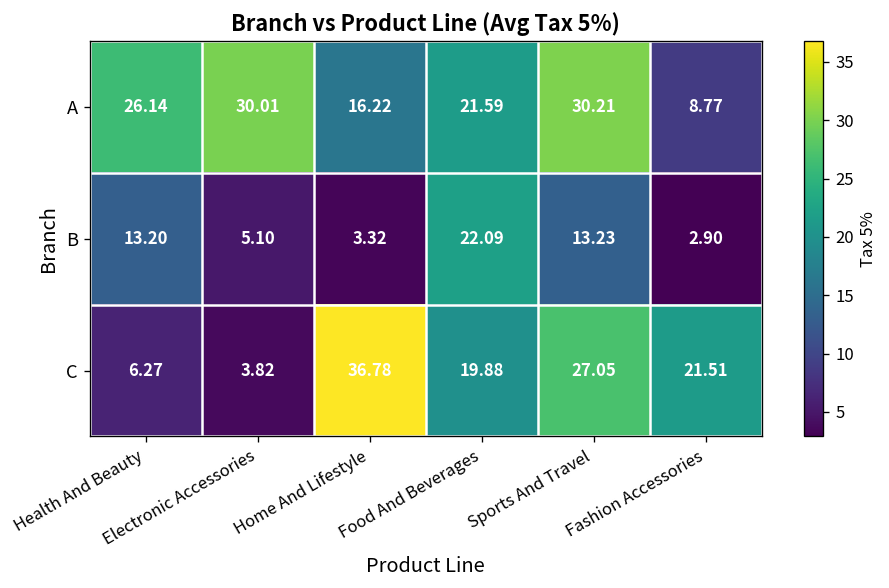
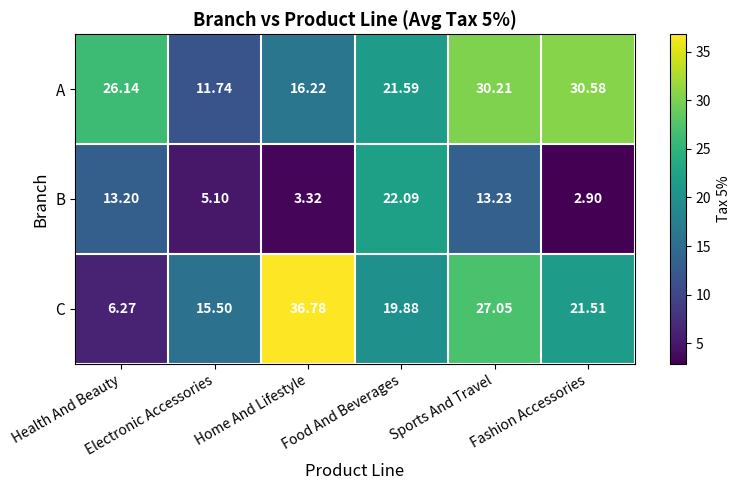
A, Electronic Accessories: 30.01 -> 11.74
A, Fashion Accessories: 8.77 -> 30.58
C, Electronic Accessories: 3.82 -> 15.50
